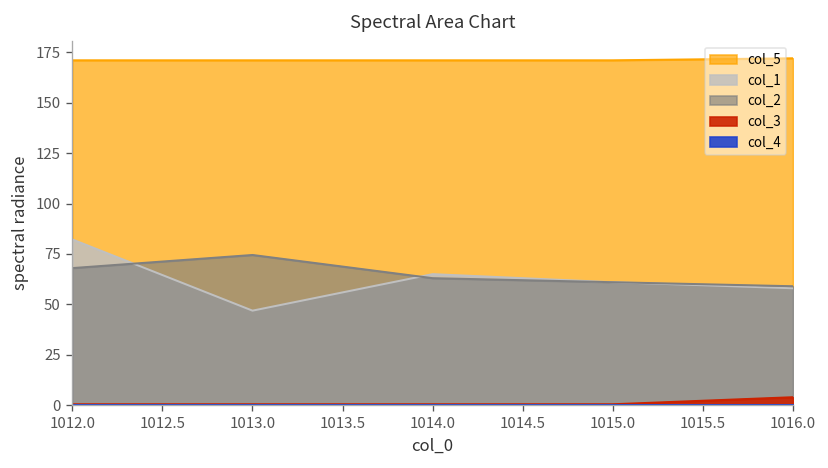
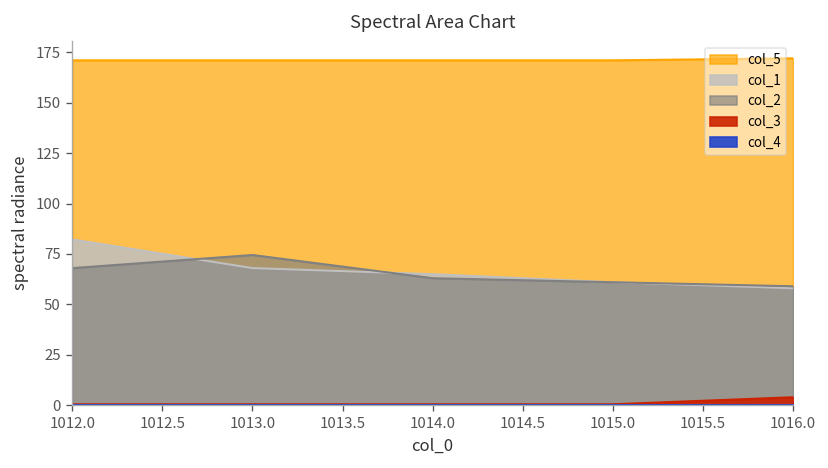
col_1, 1013.0: 47 -> 68
